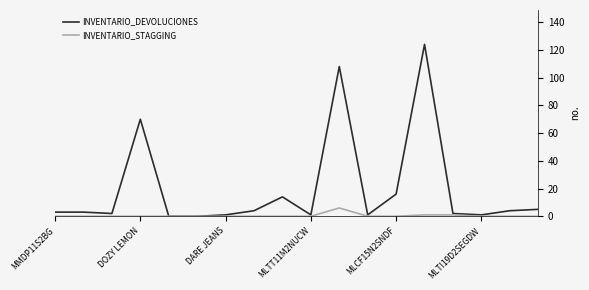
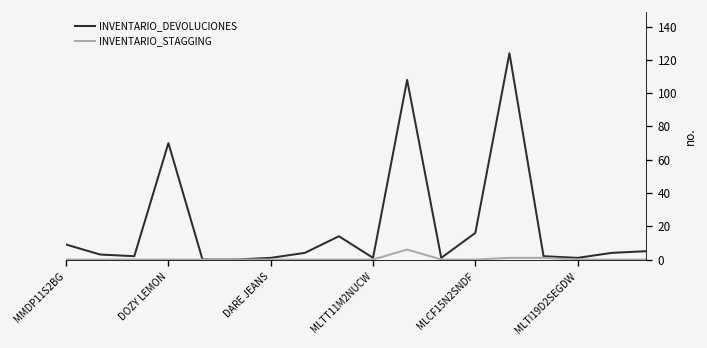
INVENTARIO_DEVOLUCIONES, MMDP11S2BG: 3 -> 9
